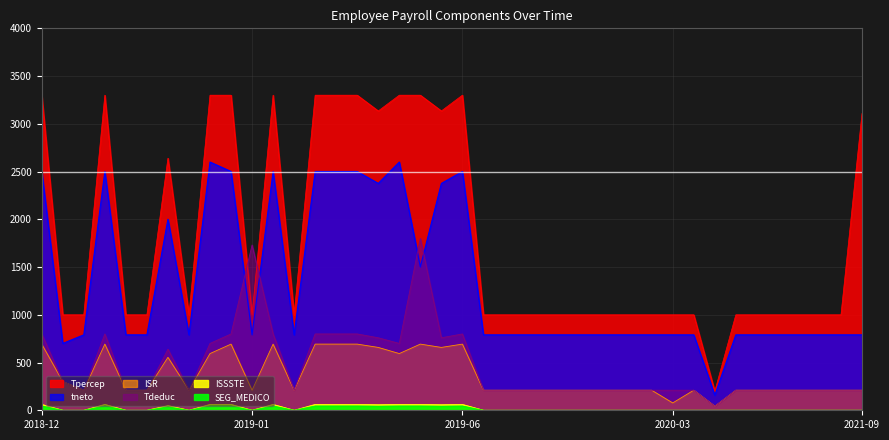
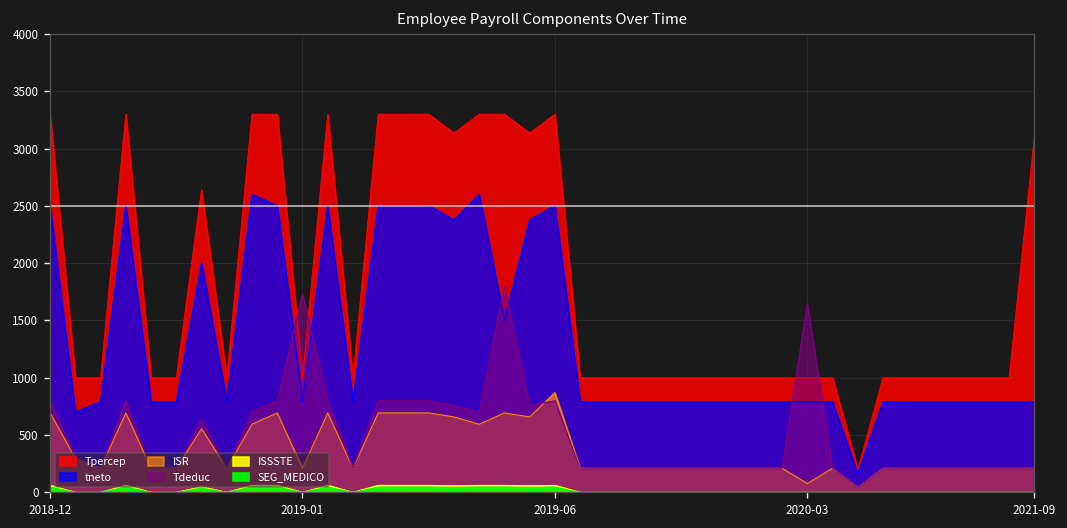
ISR, 2019-06: 700 -> 900
Tdeduc, 2020-03: 200 -> 1700
